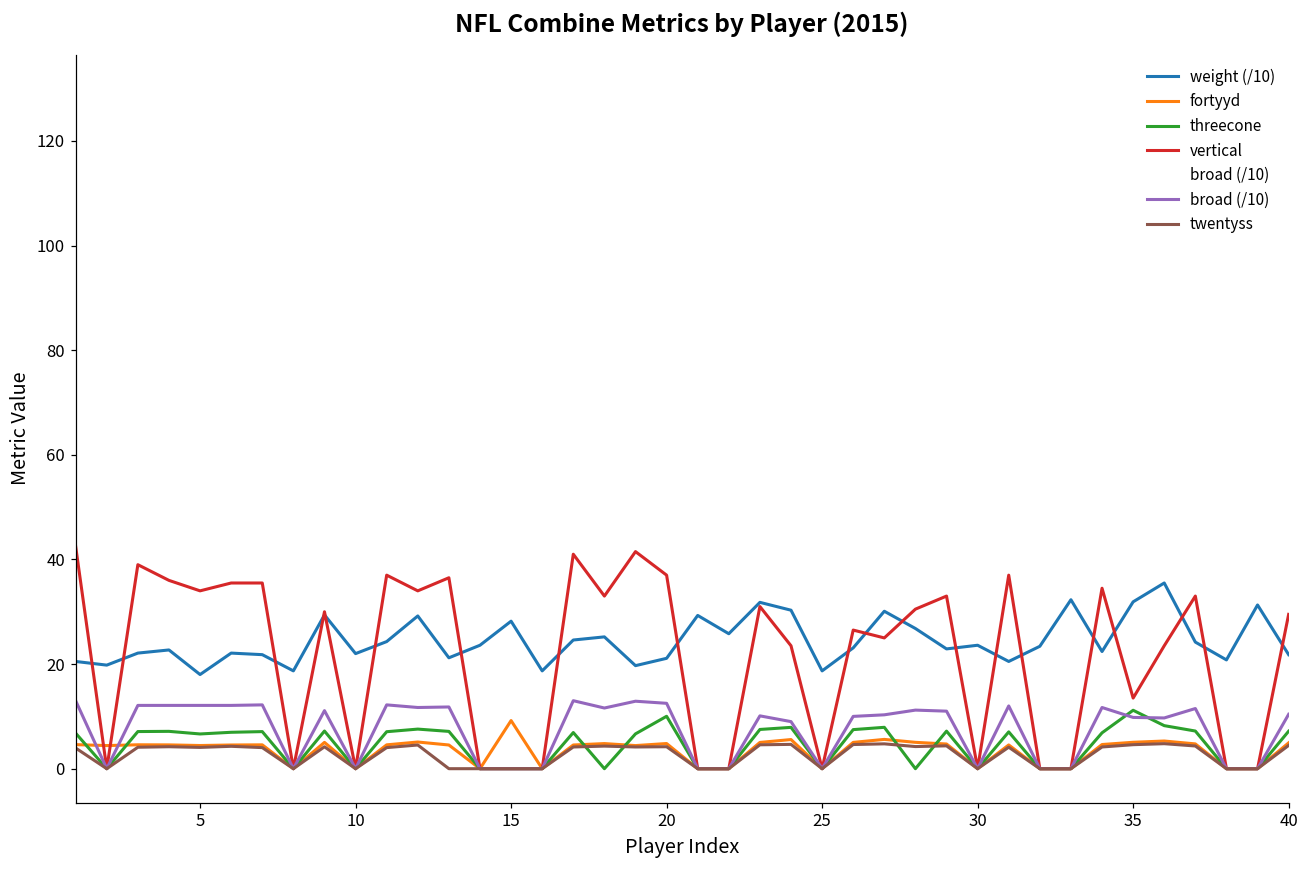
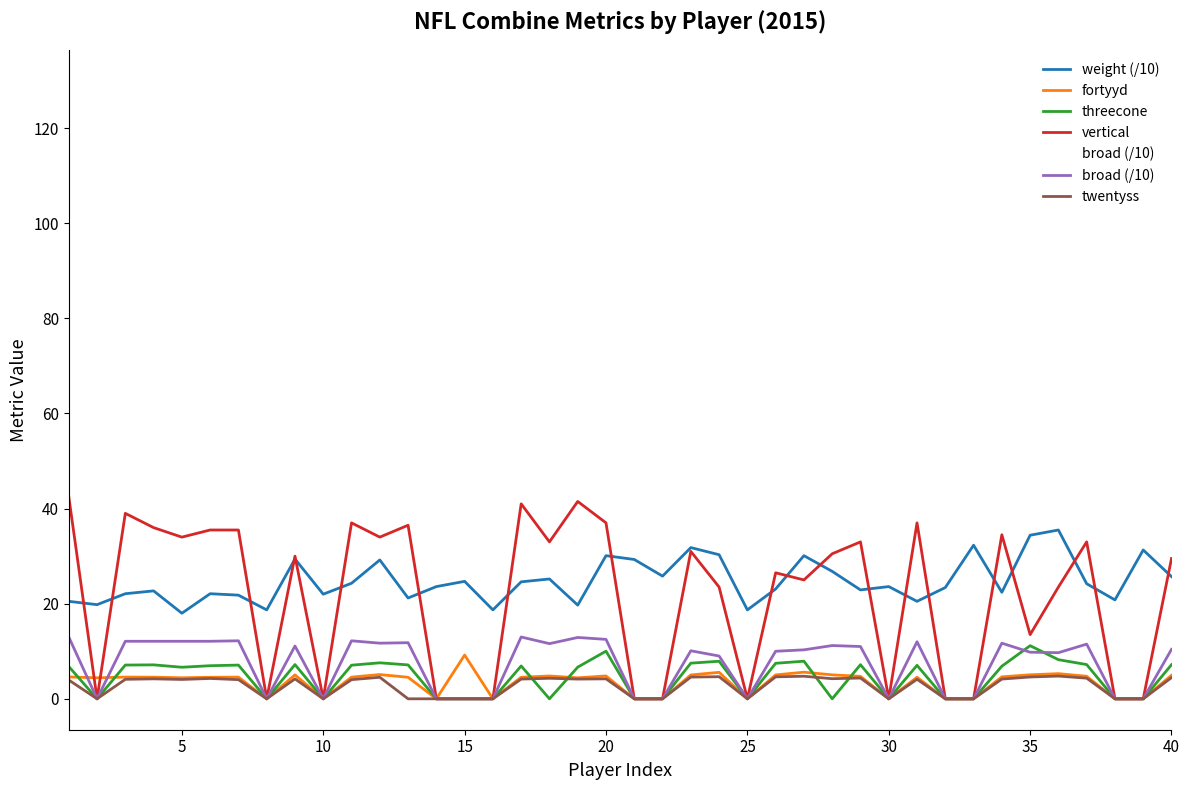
weight (/10), 15: 28 -> 25
weight (/10), 20: 21 -> 30
weight (/10), 35: 32 -> 34
weight (/10), 40: 22 -> 26
